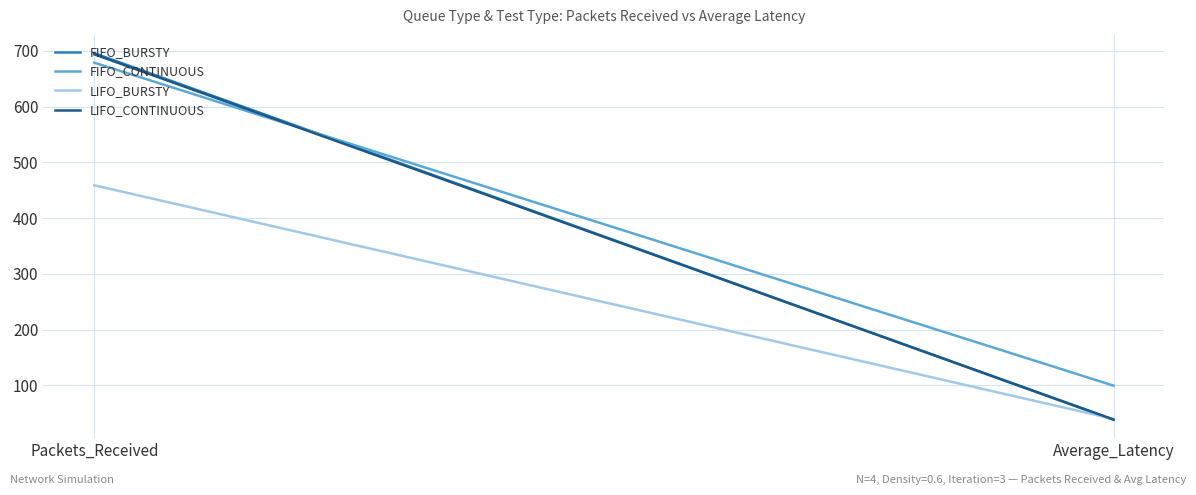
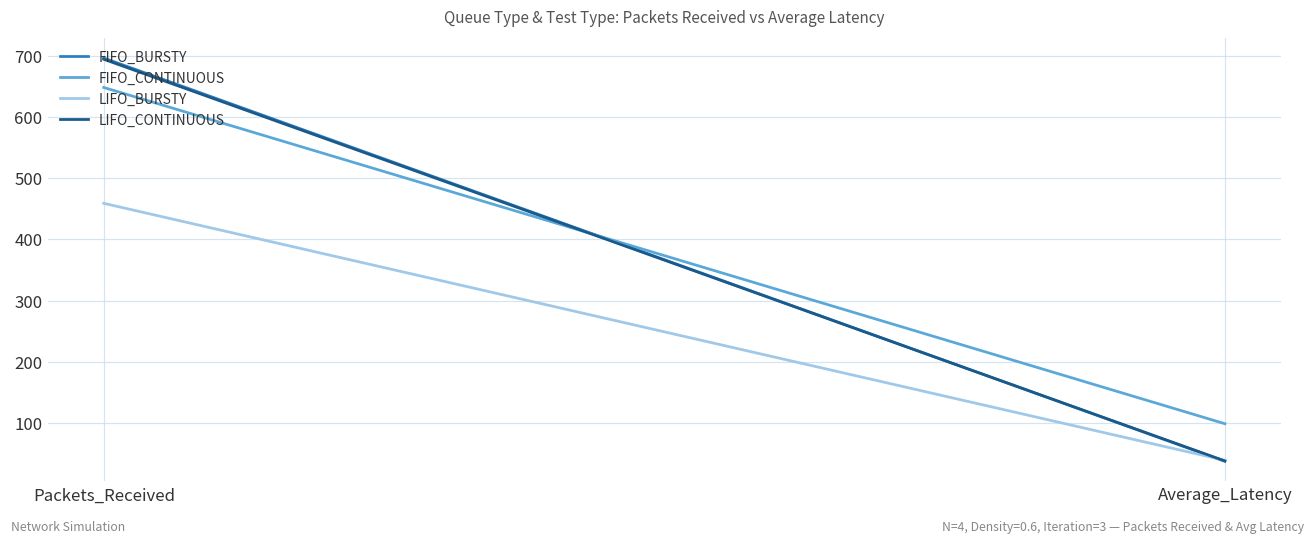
FIFO_CONTINUOUS, Packets_Received: 680 -> 650
